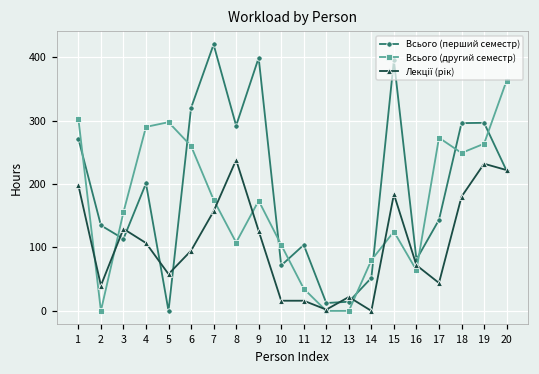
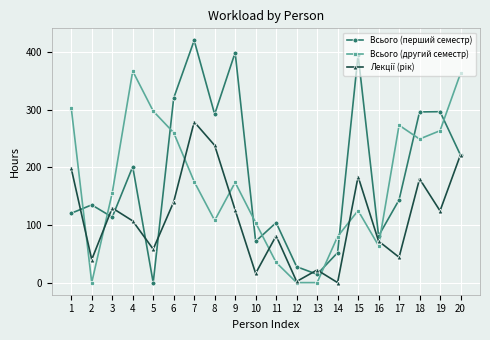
Всього (перший семестр), 1: 270 -> 120
Всього (другий семестр), 4: 290 -> 370
Лекції (рік), 6: 90 -> 140
Лекції (рік), 7: 160 -> 280
Лекції (рік), 11: 20 -> 80
Всього (перший семестр), 12: 10 -> 30
Лекції (рік), 19: 230 -> 120
